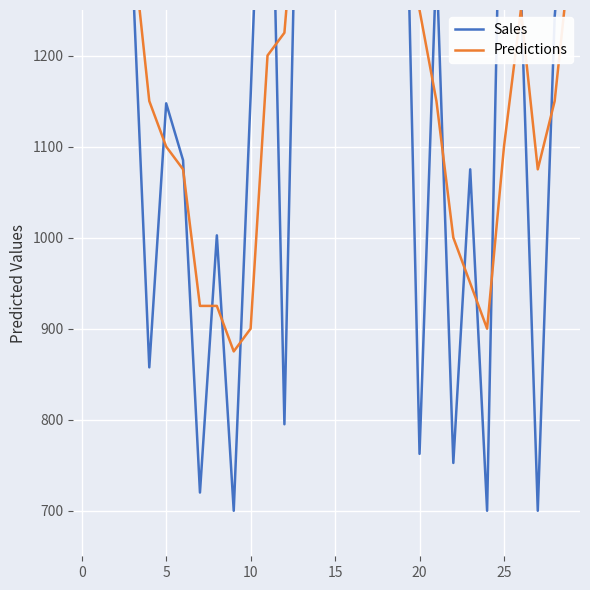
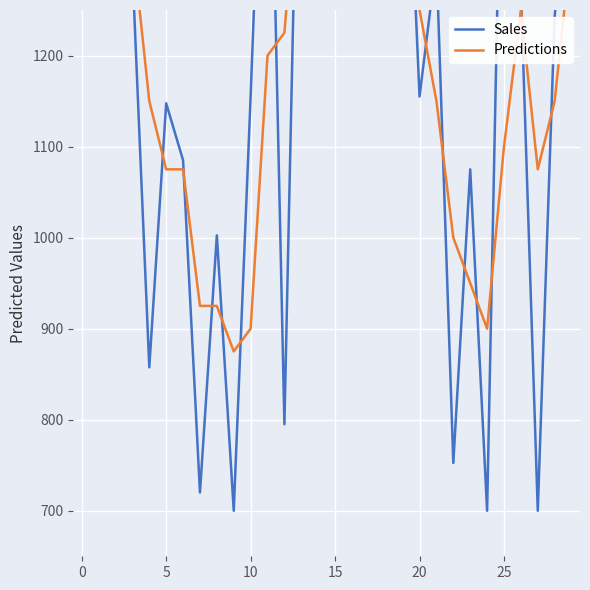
Predictions, 5: 1100 -> 1080
Sales, 20: 760 -> 1160
